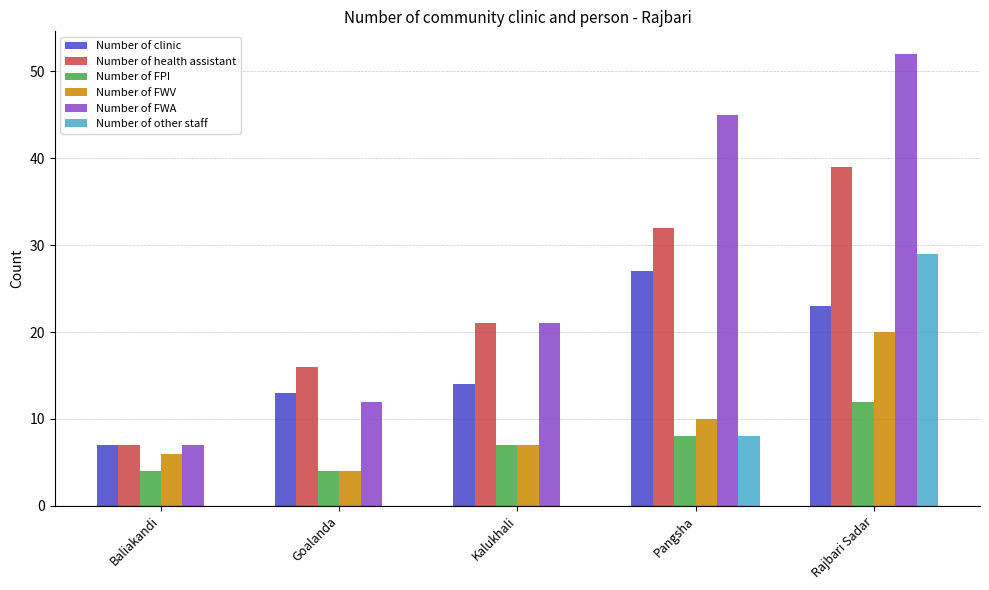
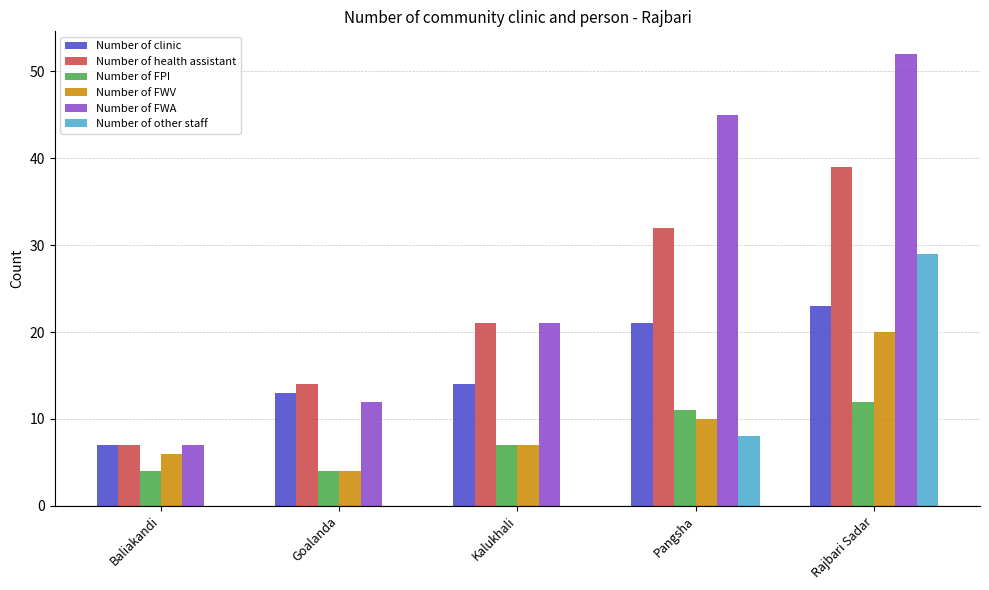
Number of health assistant, Goalanda: 16 -> 14
Number of clinic, Pangsha: 27 -> 21
Number of FPI, Pangsha: 8 -> 11
